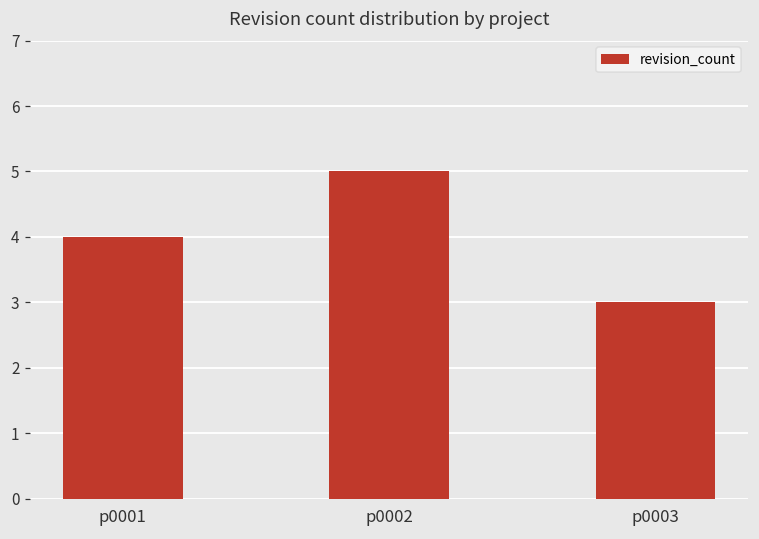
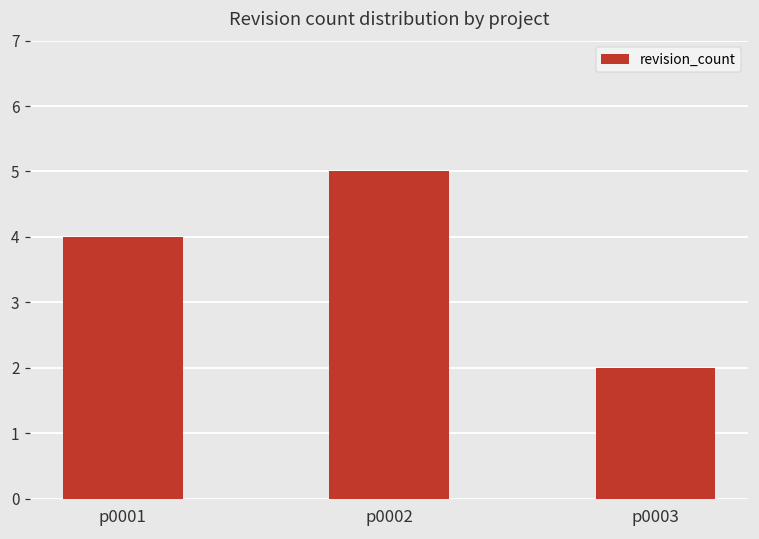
p0003: 3 -> 2
